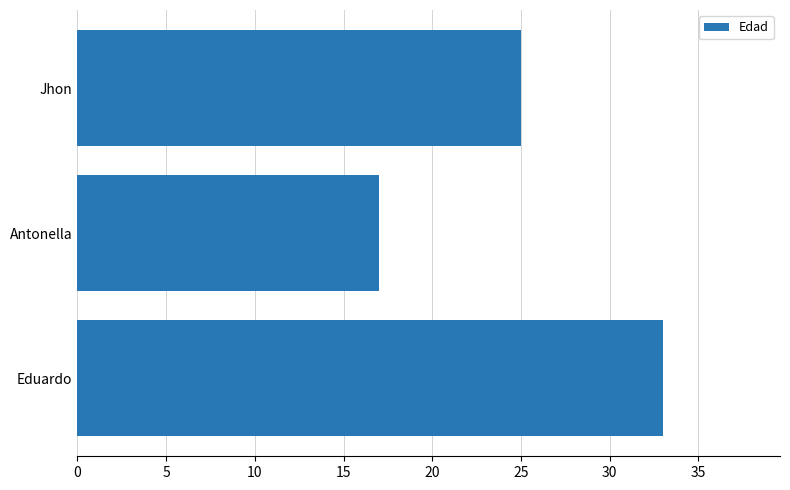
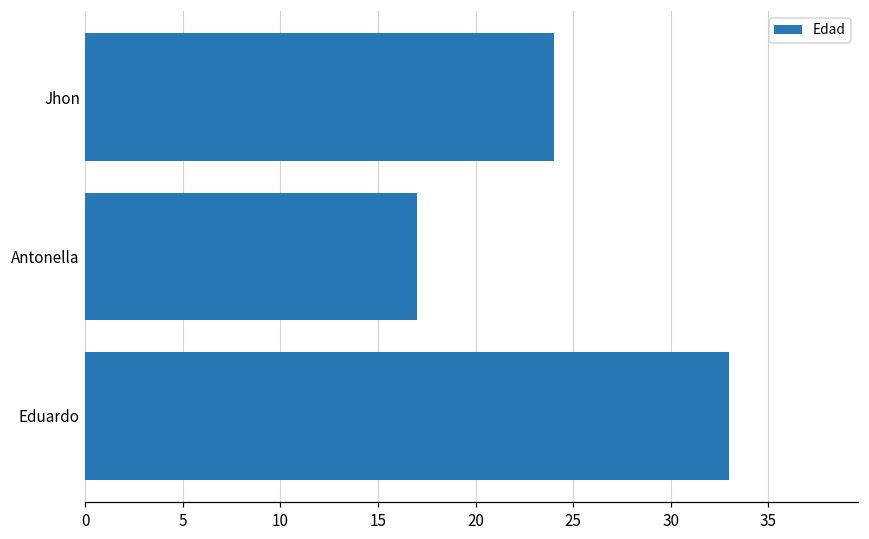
Jhon: 25 -> 24
